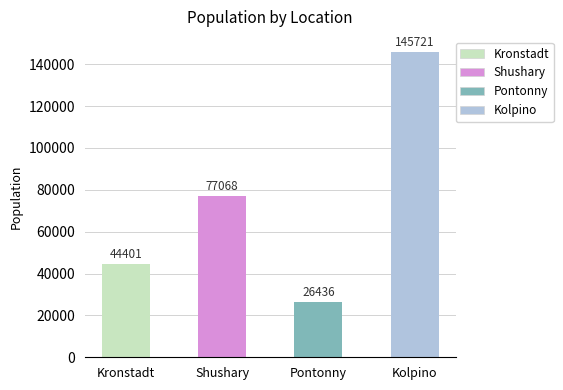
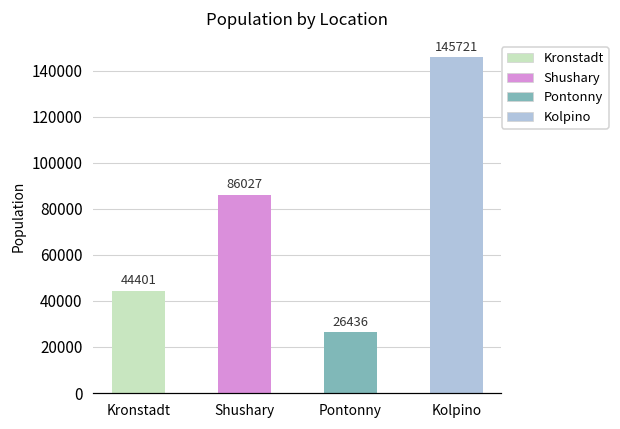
Shushary: 77068 -> 86027
